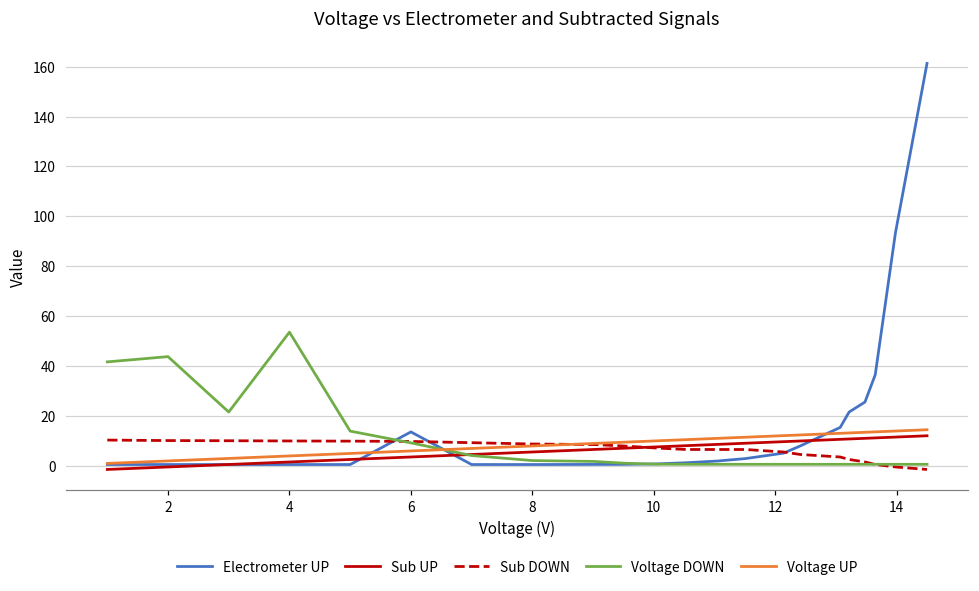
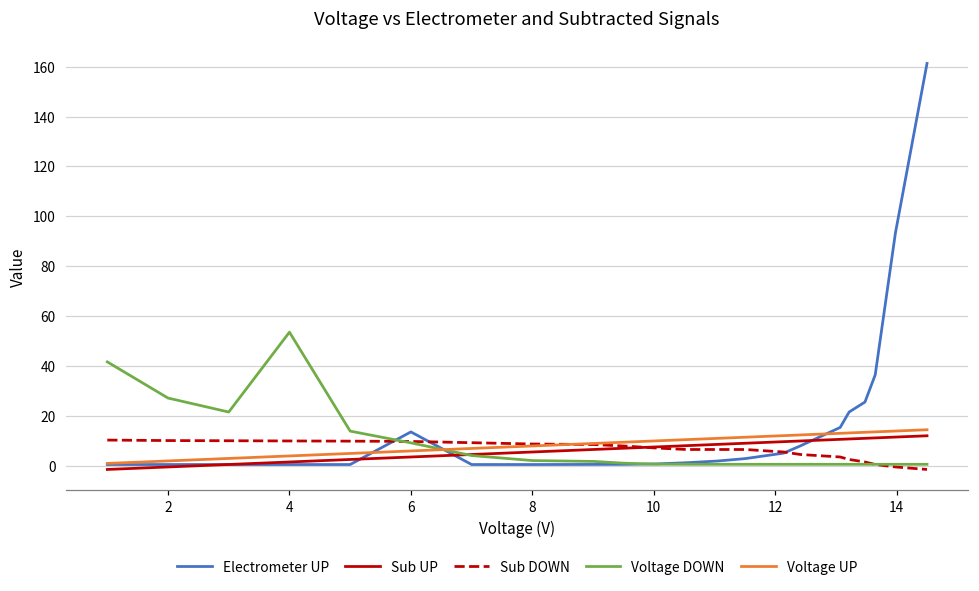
Voltage DOWN, 2: 44 -> 27
